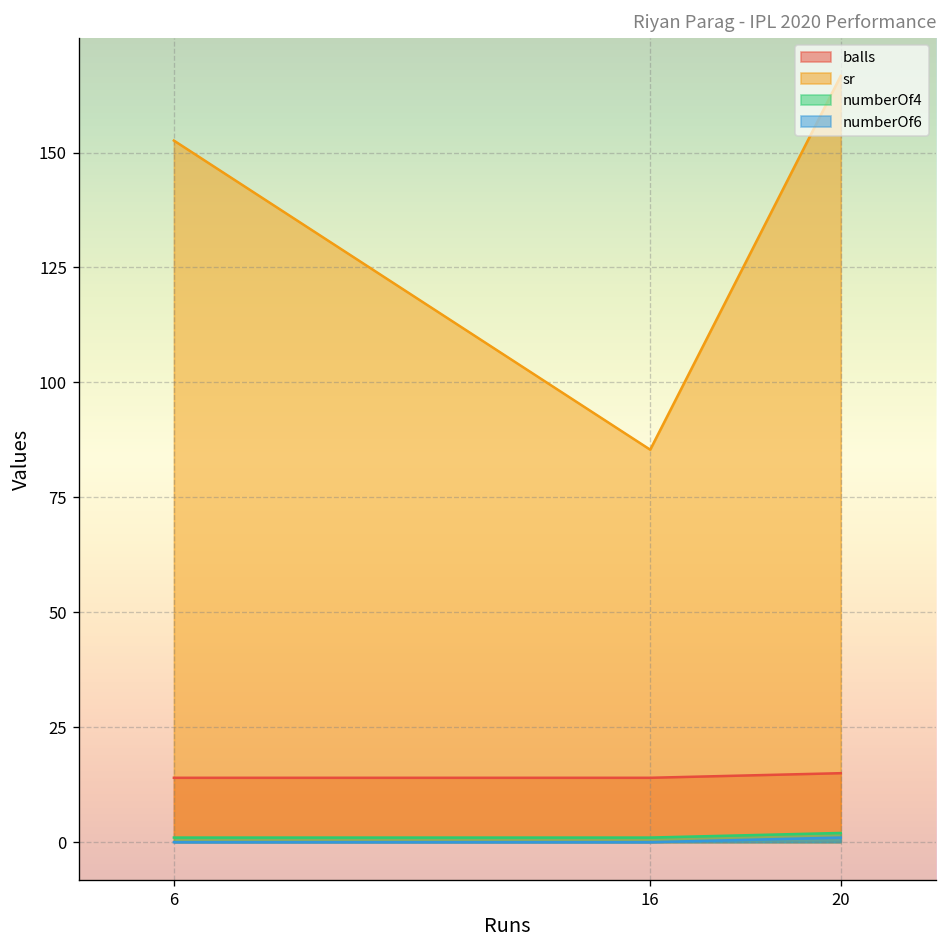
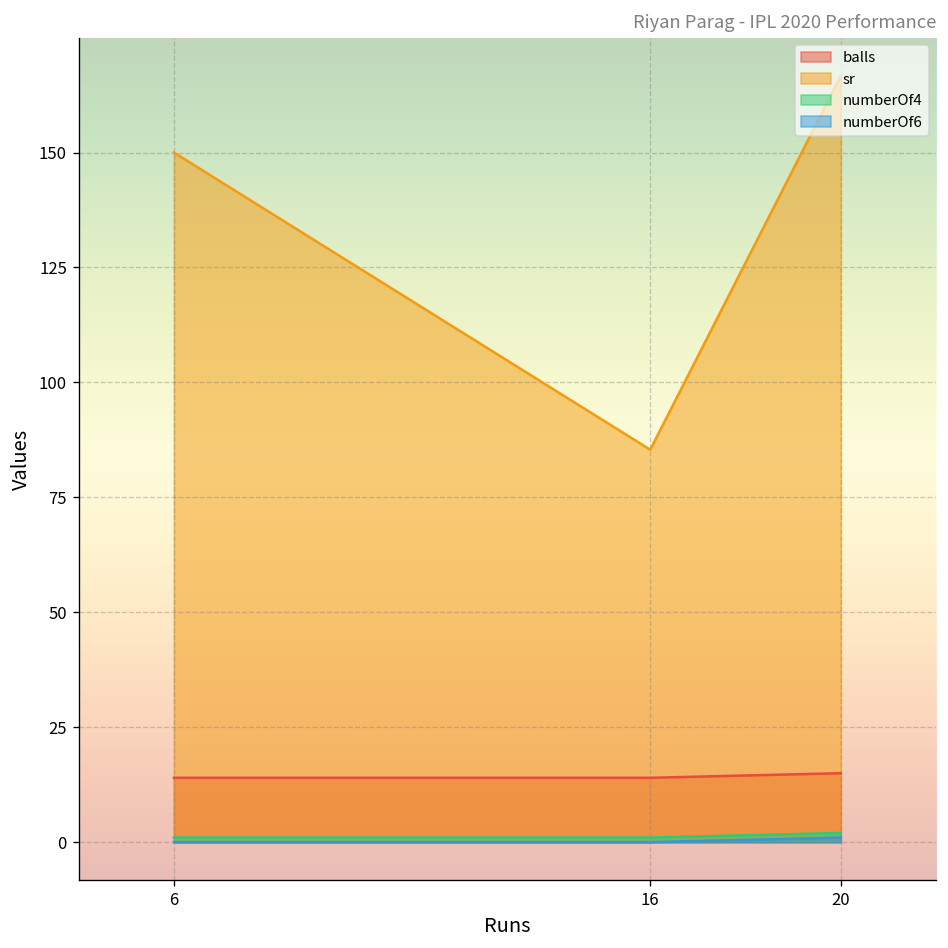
sr, 6: 153 -> 150
